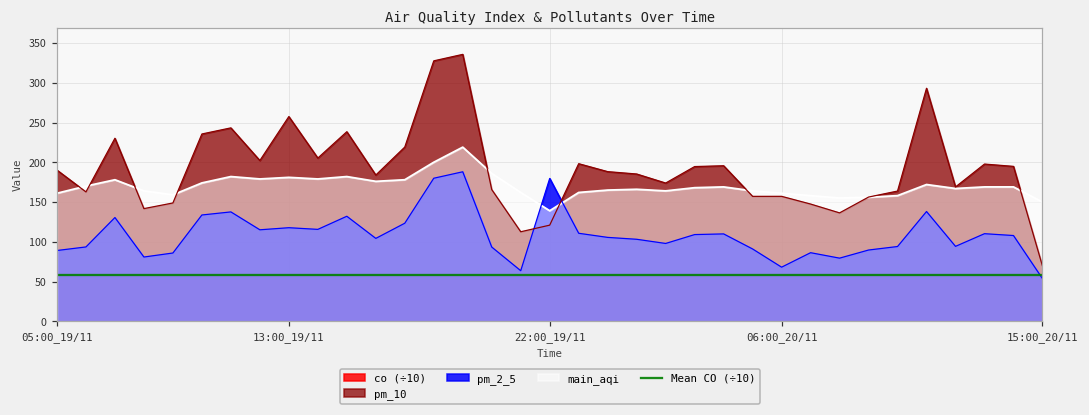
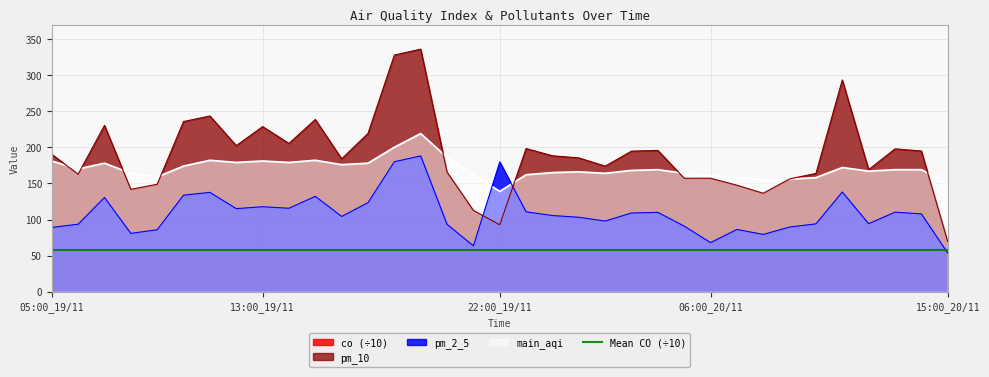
main_aqi, 05:00_19/11: 160 -> 180
pm_10, 13:00_19/11: 260 -> 230
pm_10, 22:00_19/11: 120 -> 90
